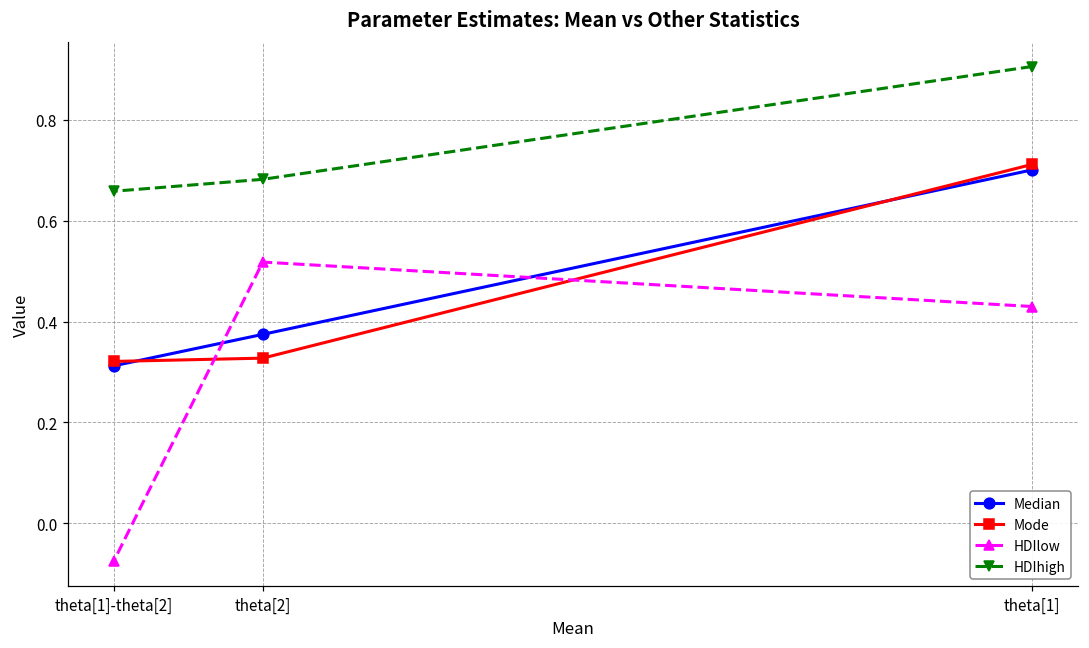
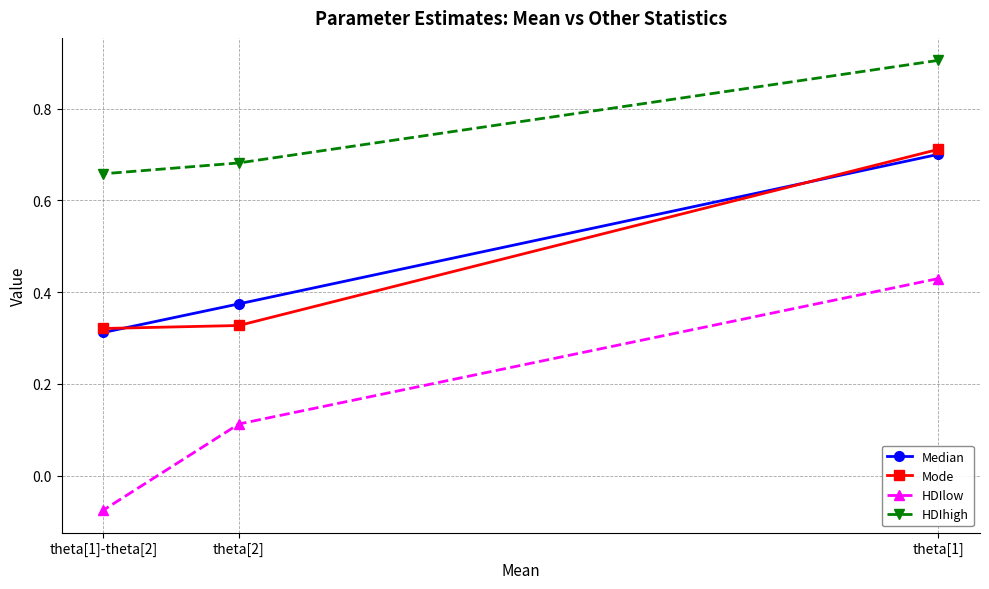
HDIlow, theta[2]: 0.52 -> 0.11
